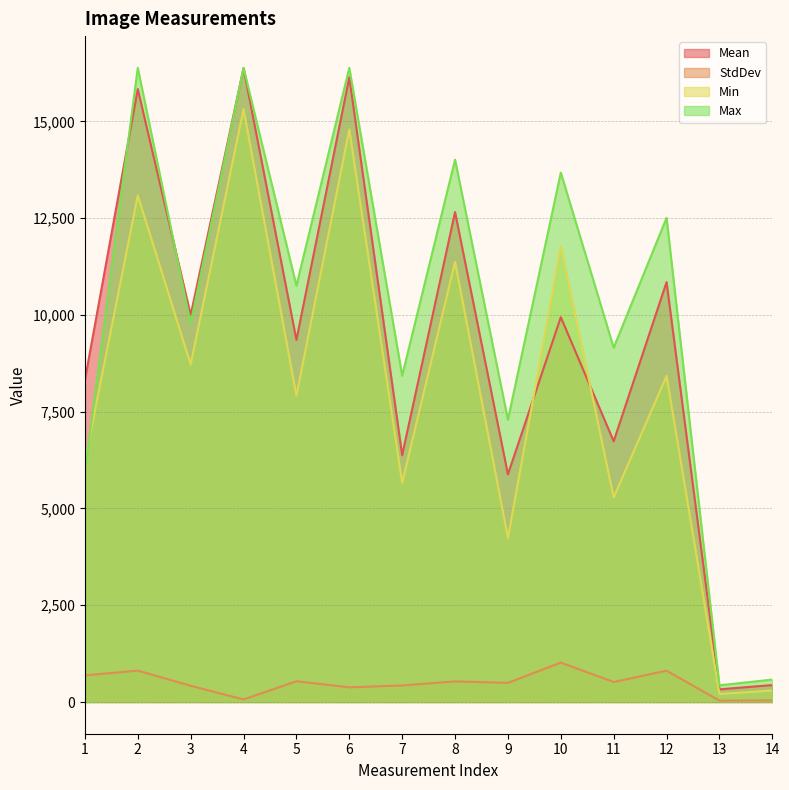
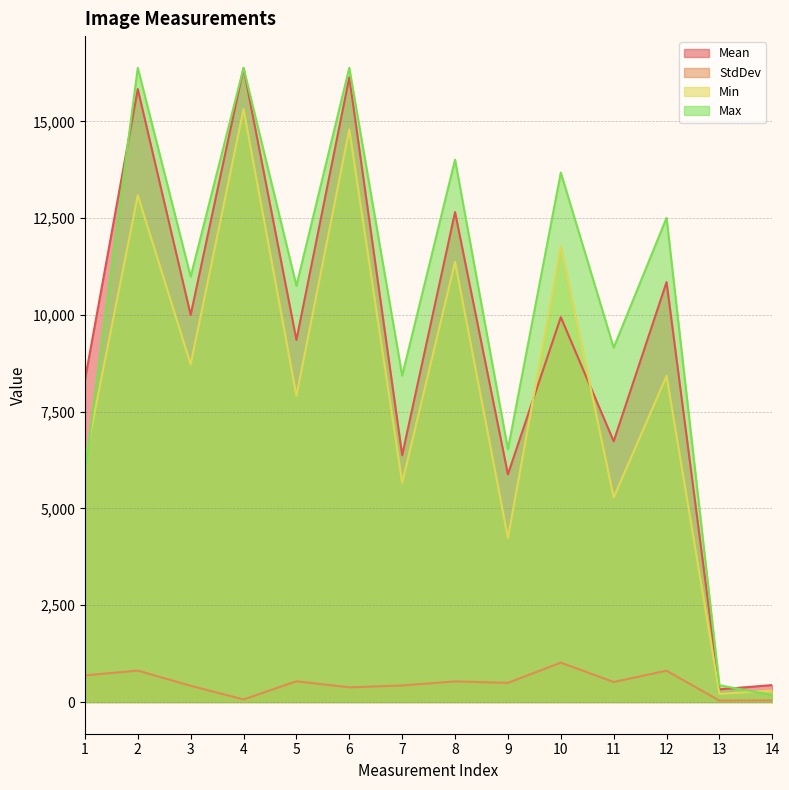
Max, 3: 9,800 -> 11,000
Max, 9: 7,300 -> 6,500
Max, 14: 600 -> 200
